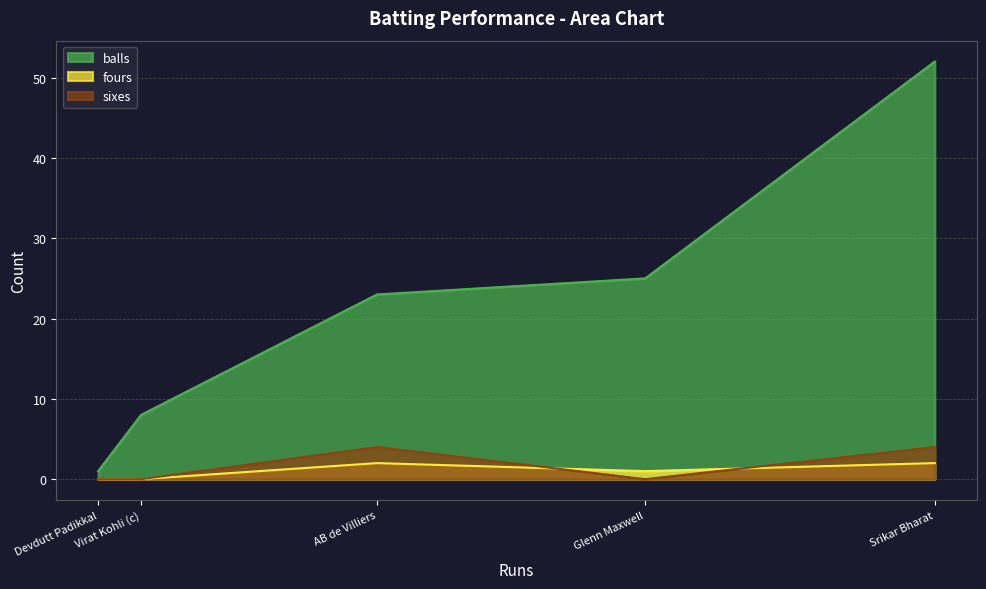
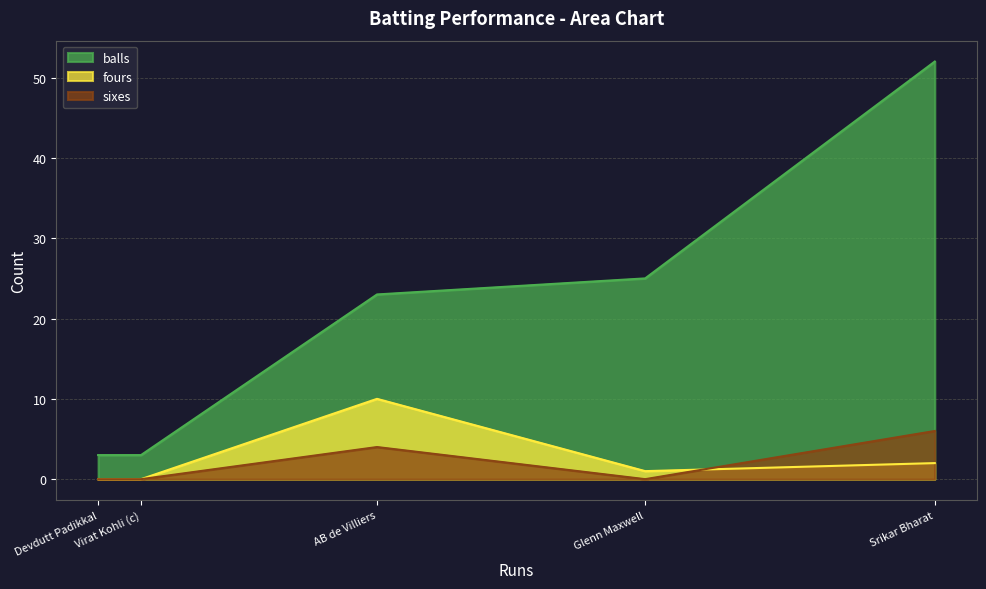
balls, Devdutt Padikkal: 1 -> 3
balls, Virat Kohli (c): 8 -> 3
fours, AB de Villiers: 2 -> 10
sixes, Srikar Bharat: 4 -> 6
